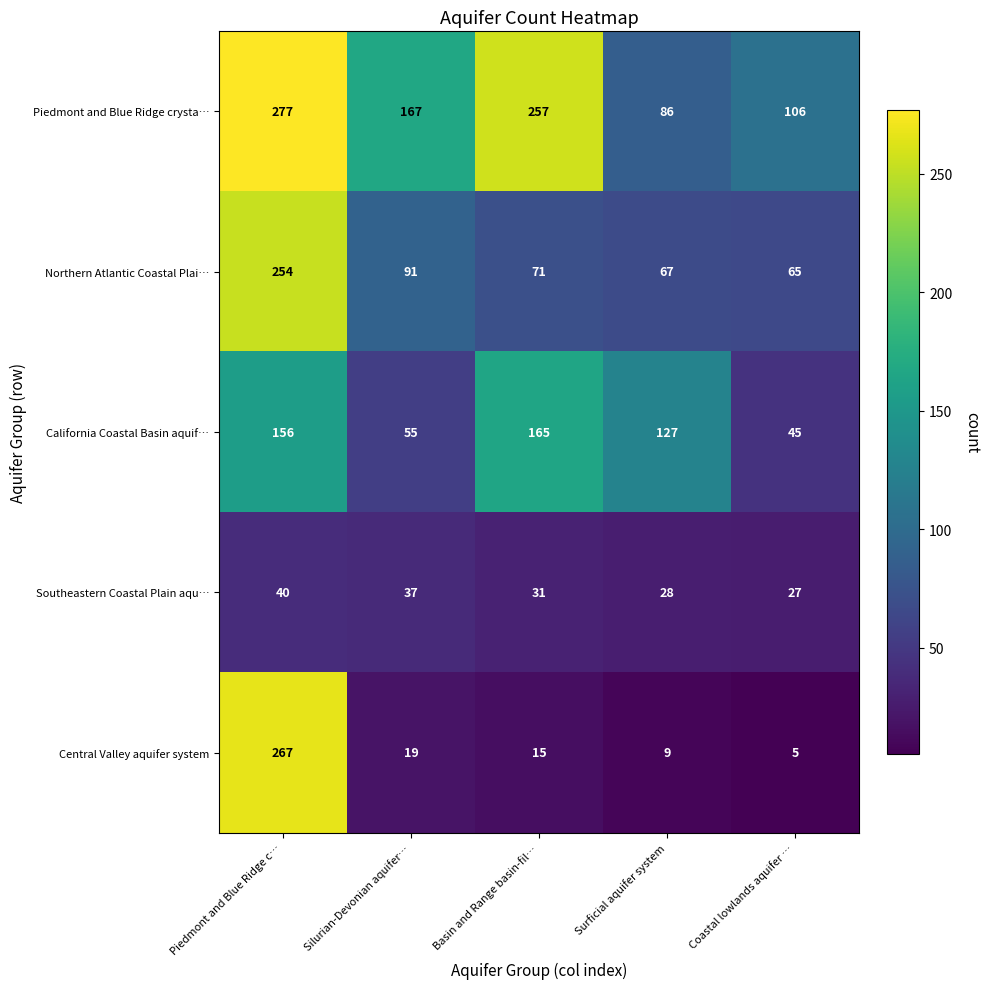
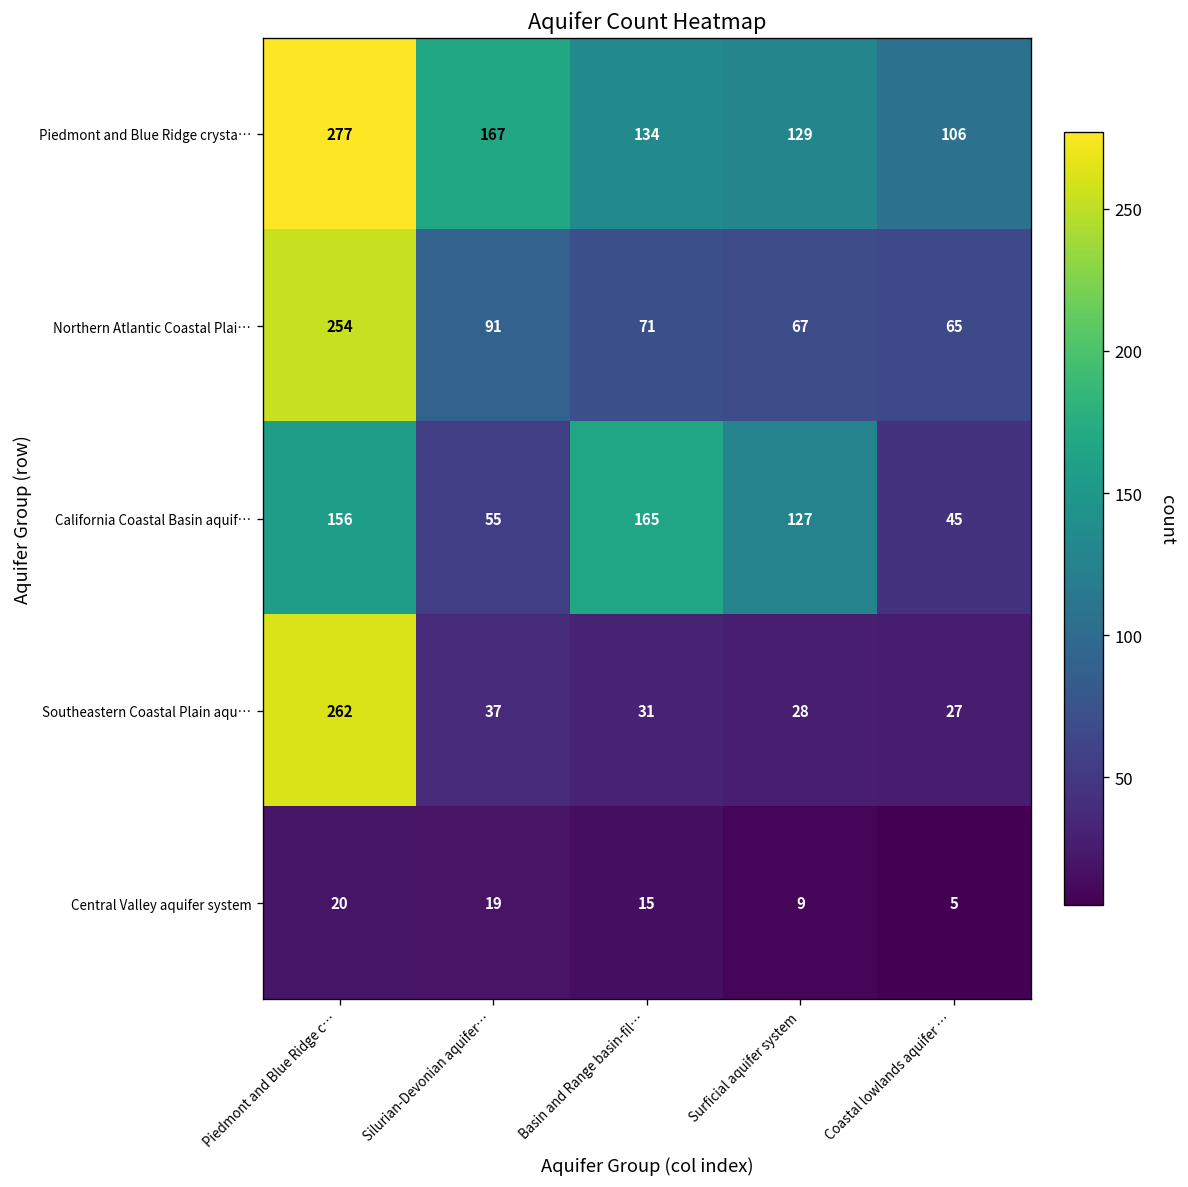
Piedmont and Blue Ridge crysta…, Basin and Range basin-fil…: 257 -> 134
Piedmont and Blue Ridge crysta…, Surficial aquifer system: 86 -> 129
Southeastern Coastal Plain aqu…, Piedmont and Blue Ridge c…: 40 -> 262
Central Valley aquifer system, Piedmont and Blue Ridge c…: 267 -> 20
